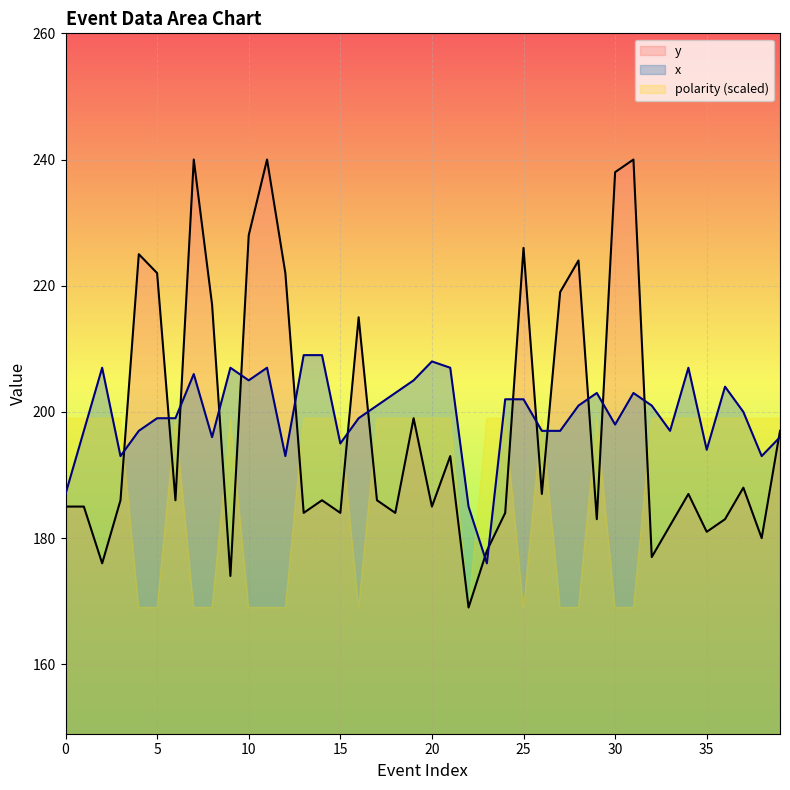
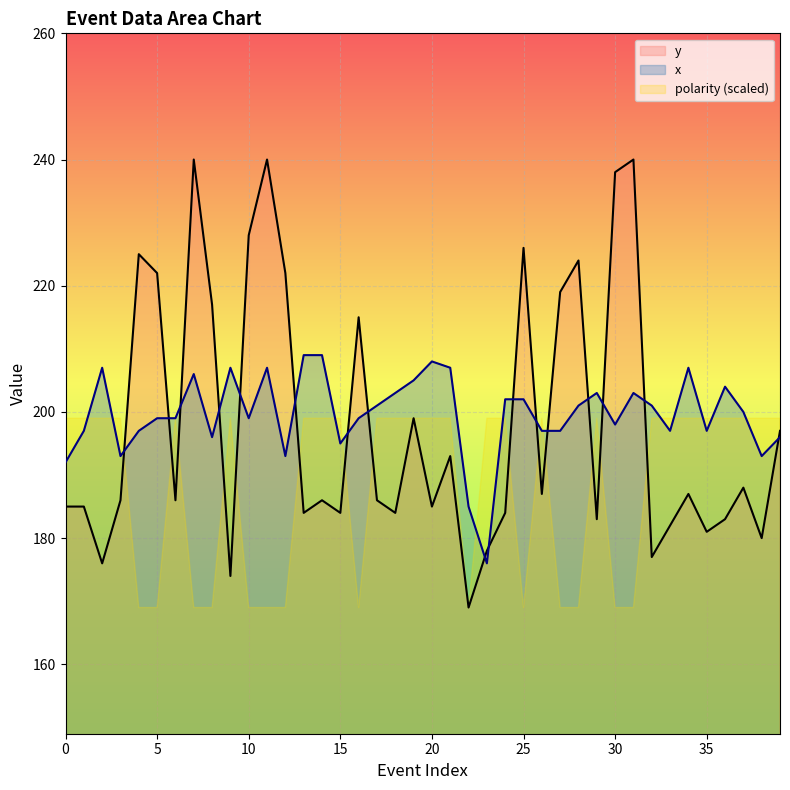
x, 0: 187 -> 192
x, 10: 205 -> 199
x, 35: 194 -> 197
